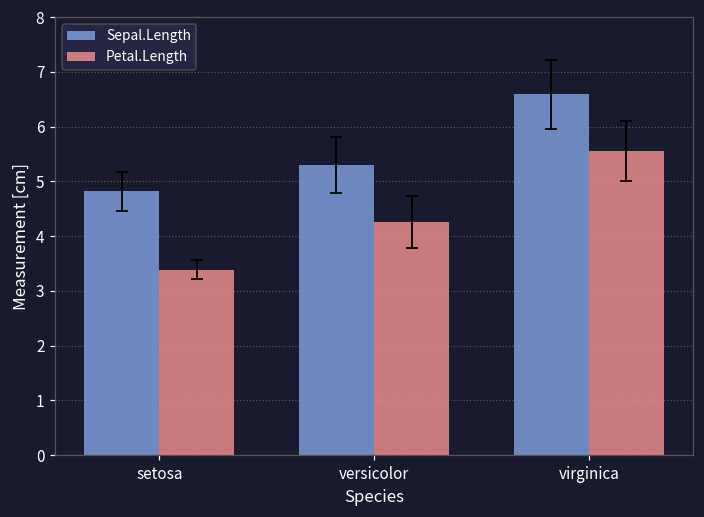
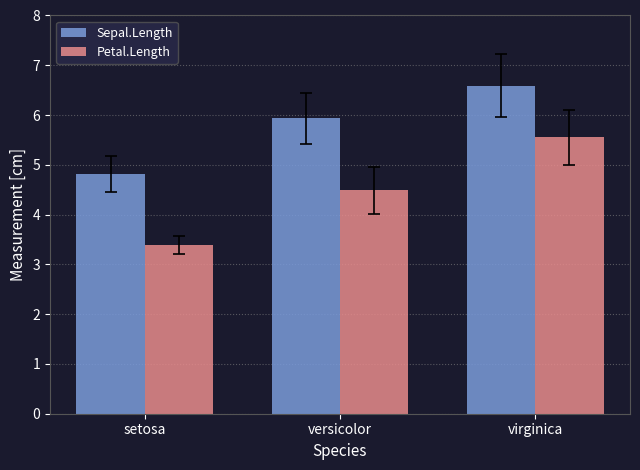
Sepal.Length, versicolor: 5.3 -> 5.9
Petal.Length, versicolor: 4.3 -> 4.5
